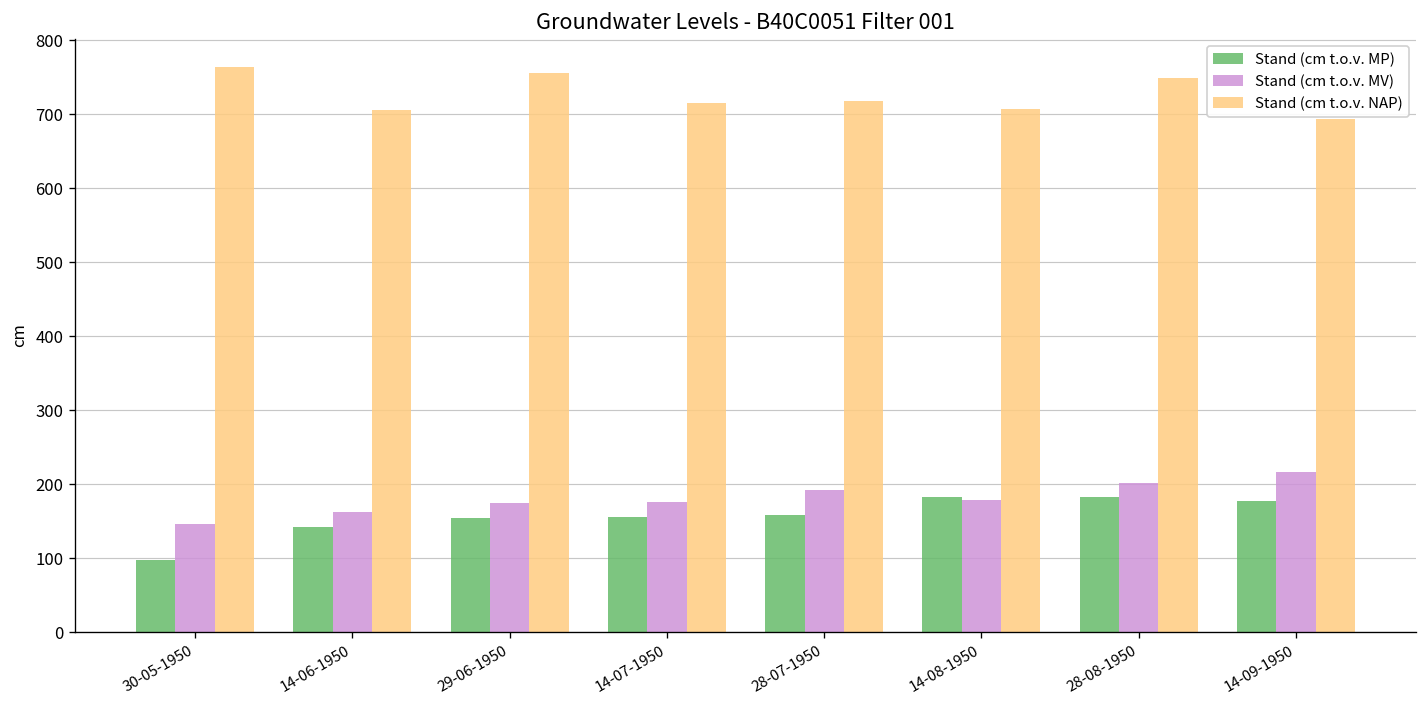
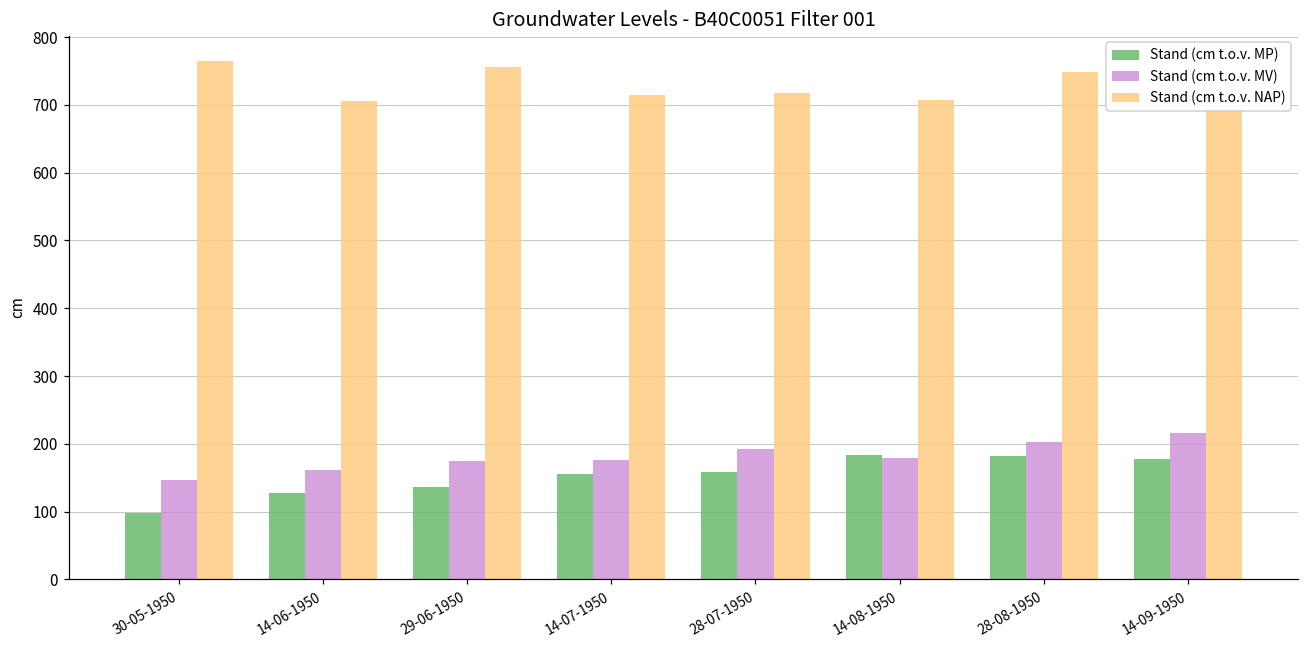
Stand (cm t.o.v. MP), 14-06-1950: 140 -> 130
Stand (cm t.o.v. MP), 29-06-1950: 150 -> 140
